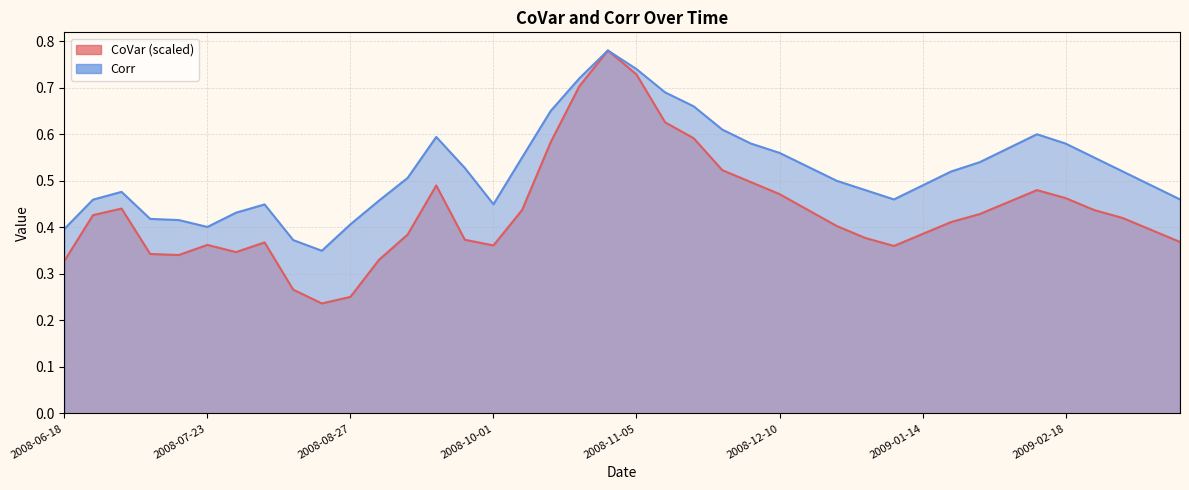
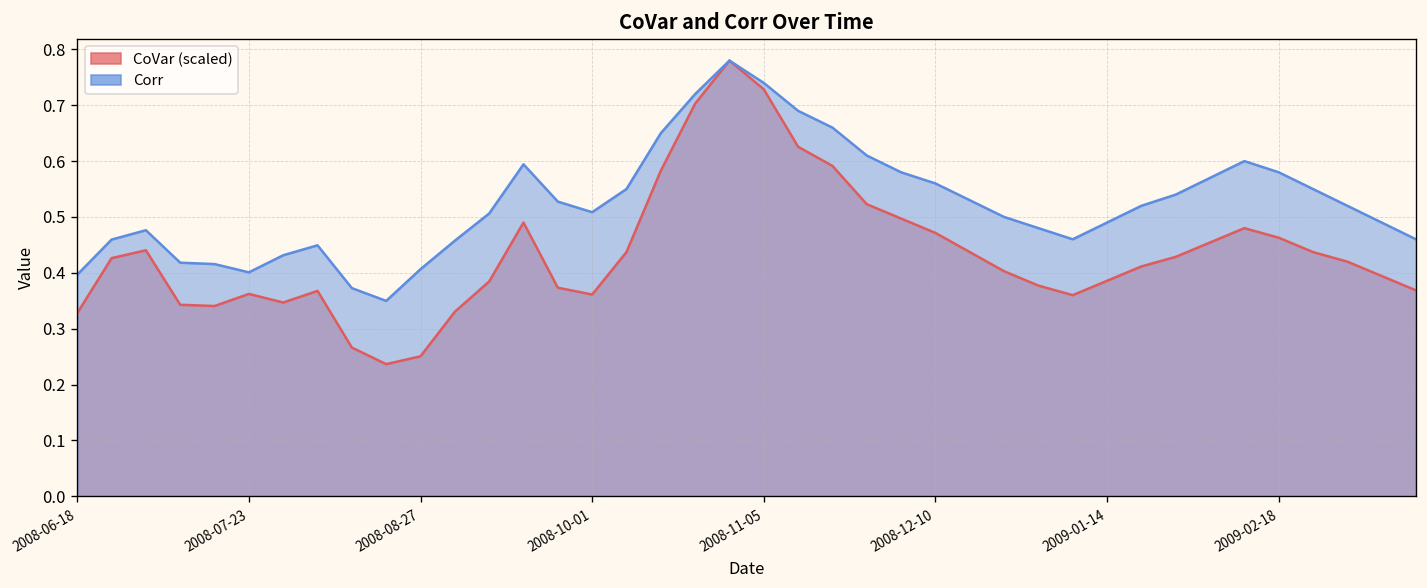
Corr, 2008-10-01: 0.45 -> 0.51
